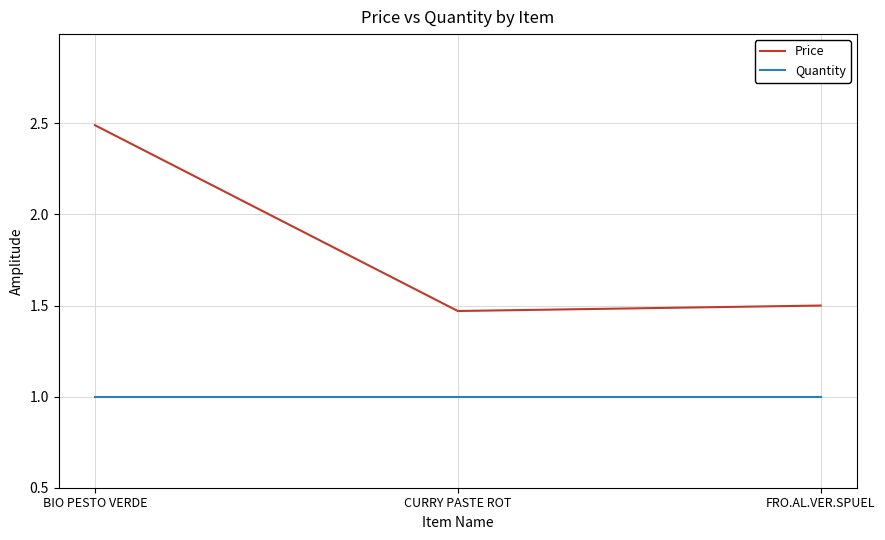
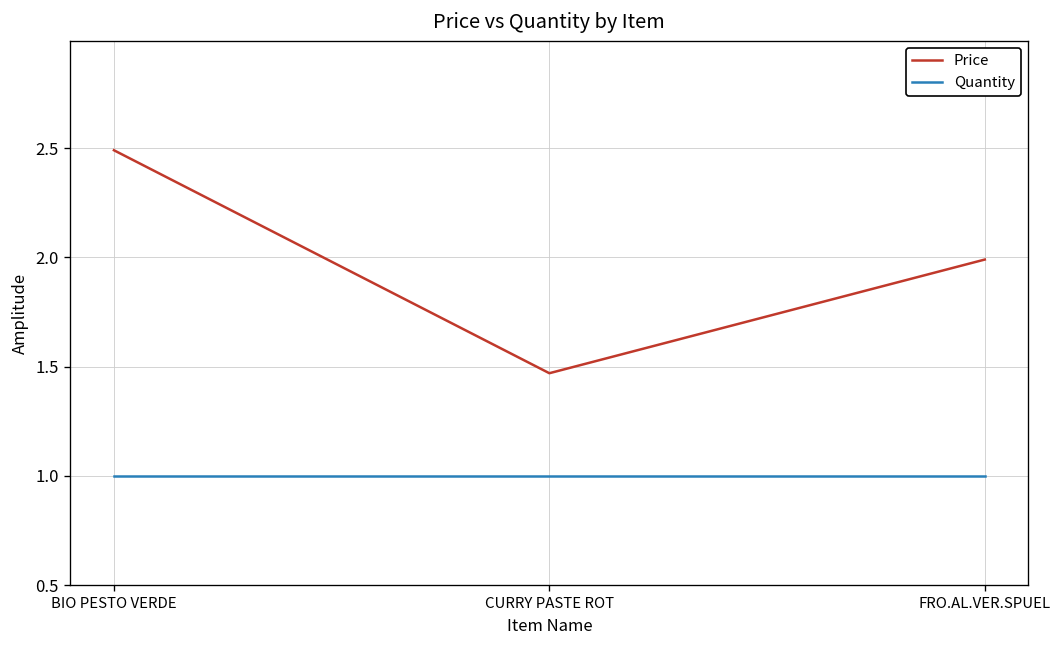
Price, FRO.AL.VER.SPUEL: 1.50 -> 1.99
